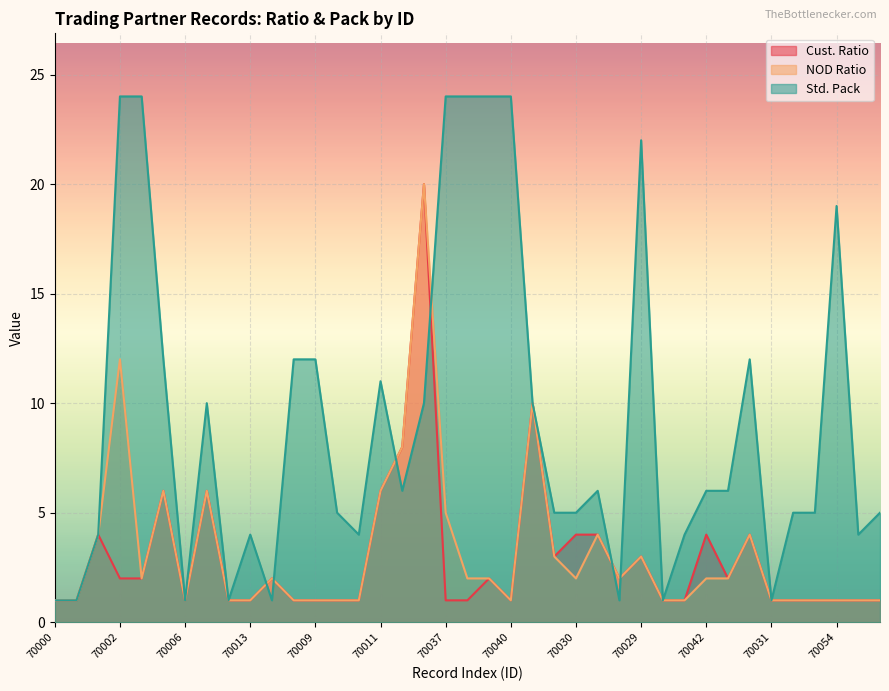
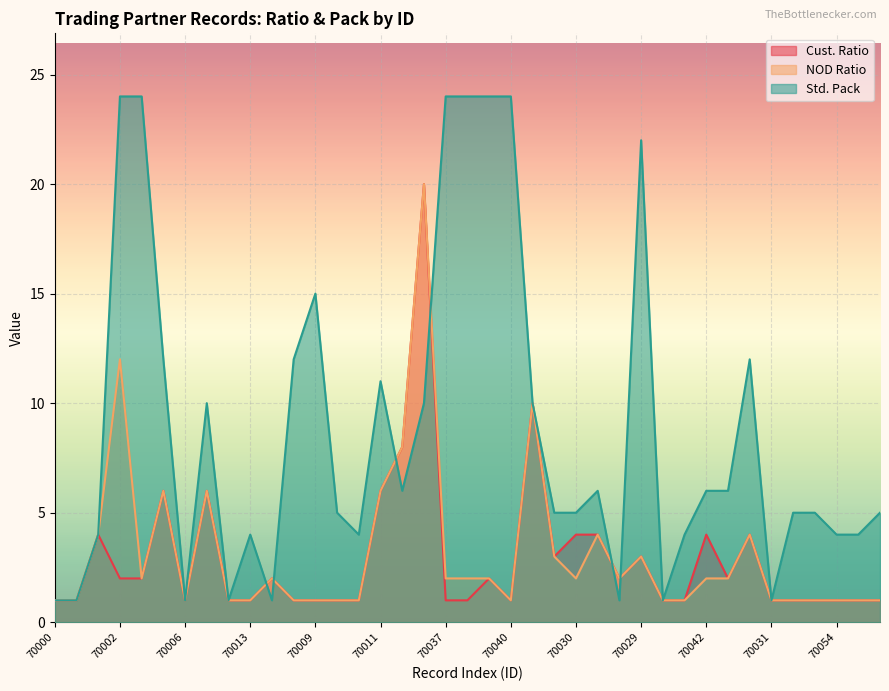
Std. Pack, 70009: 12 -> 15
NOD Ratio, 70037: 5 -> 2
Std. Pack, 70054: 19 -> 4
